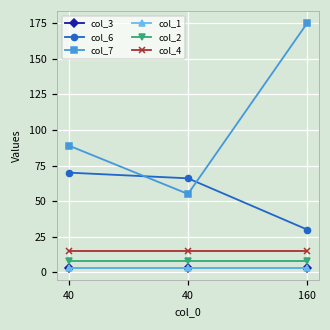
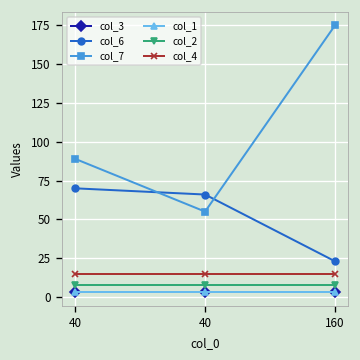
col_6, 160: 30 -> 23
